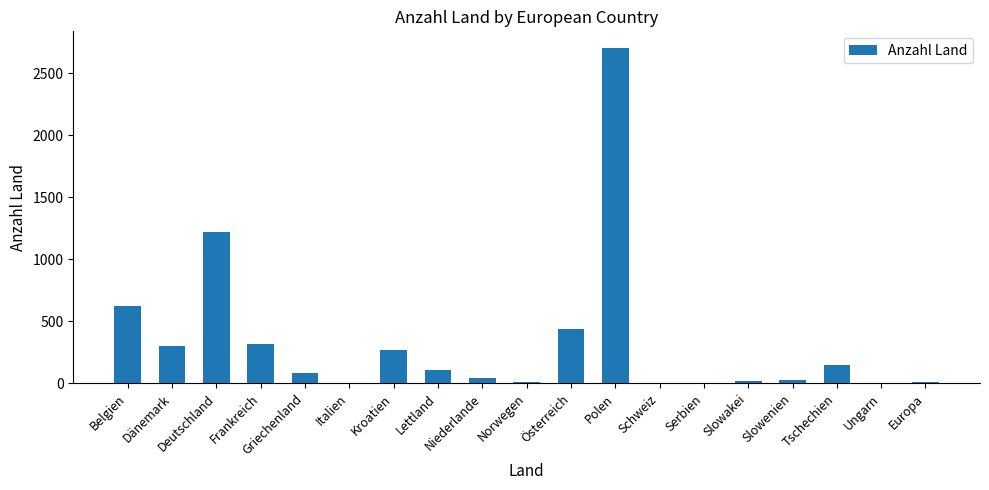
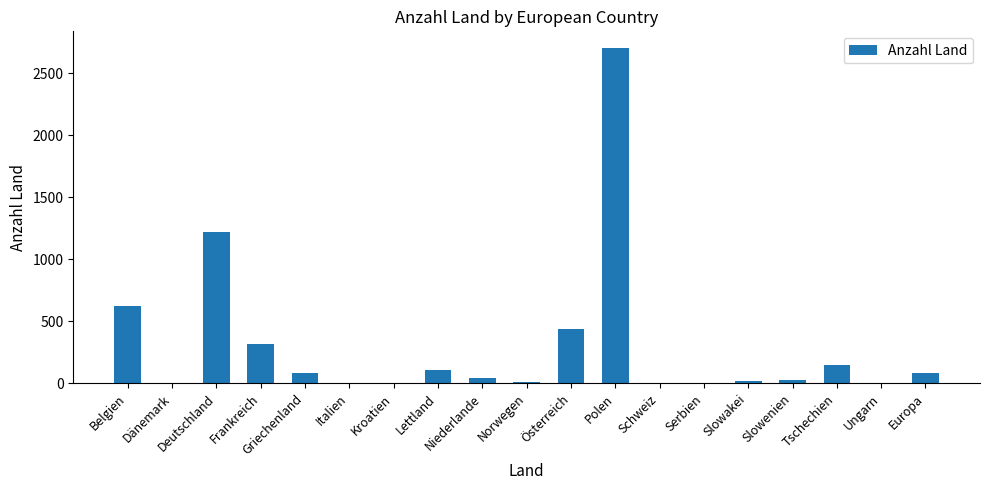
Dänemark: 300 -> 0
Kroatien: 270 -> 10
Europa: 10 -> 90
